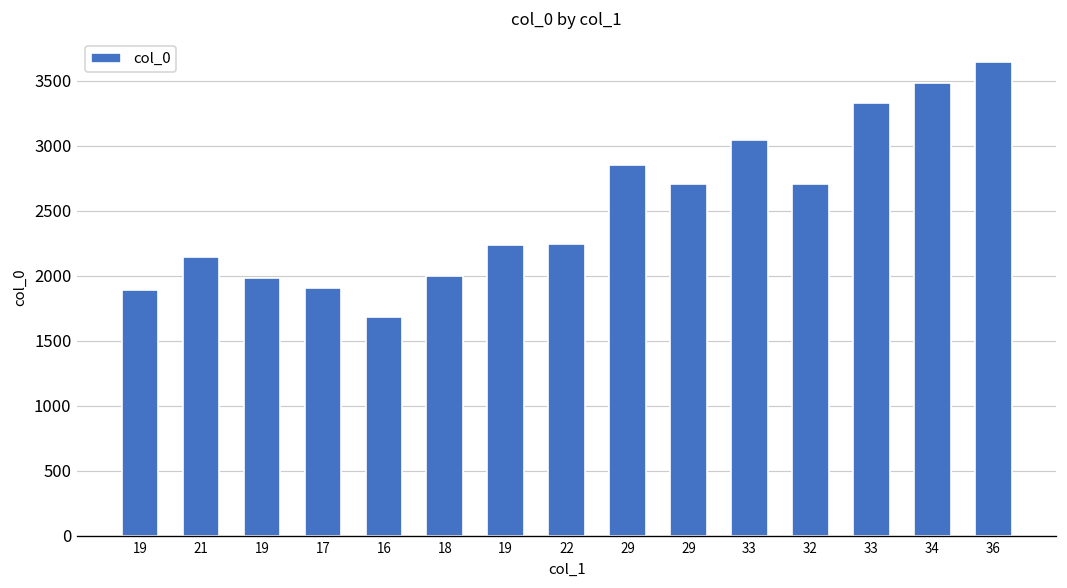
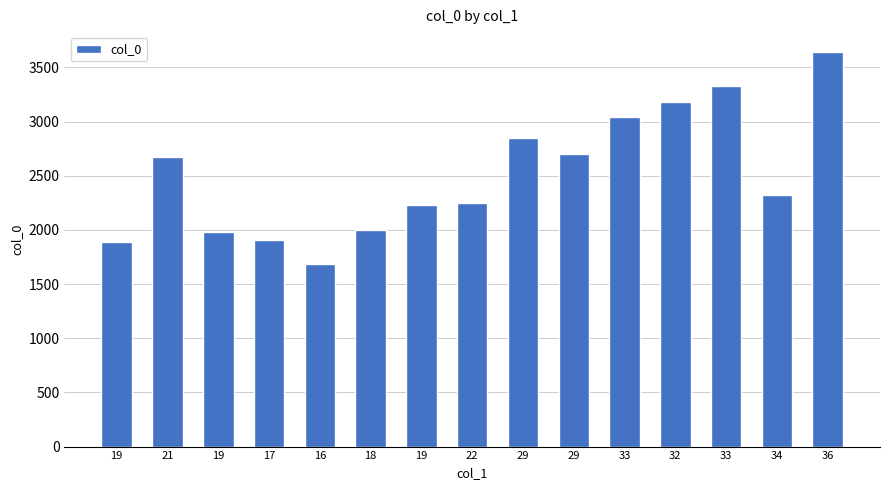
21: 2140 -> 2680
32: 2710 -> 3180
34: 3480 -> 2330
